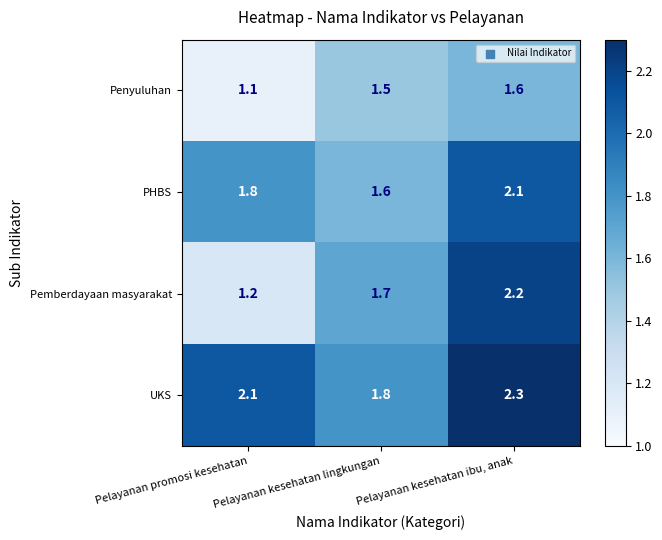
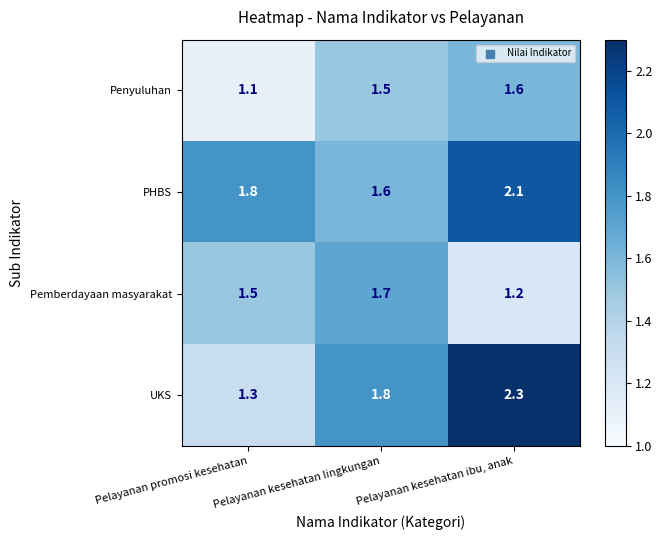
Pemberdayaan masyarakat, Pelayanan promosi kesehatan: 1.2 -> 1.5
Pemberdayaan masyarakat, Pelayanan kesehatan ibu, anak: 2.2 -> 1.2
UKS, Pelayanan promosi kesehatan: 2.1 -> 1.3
